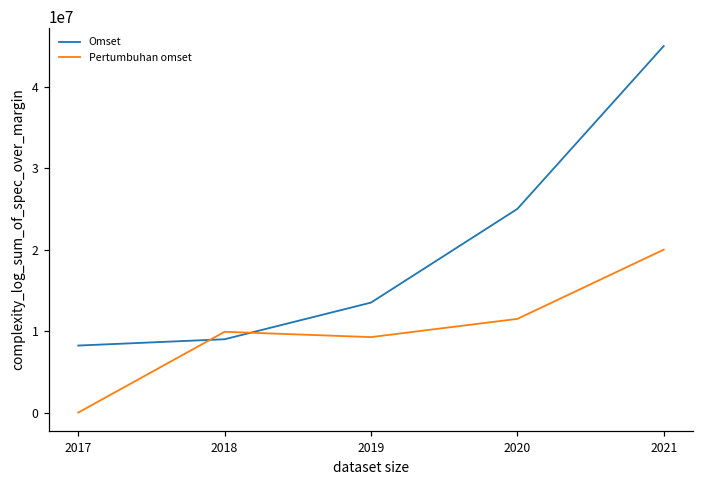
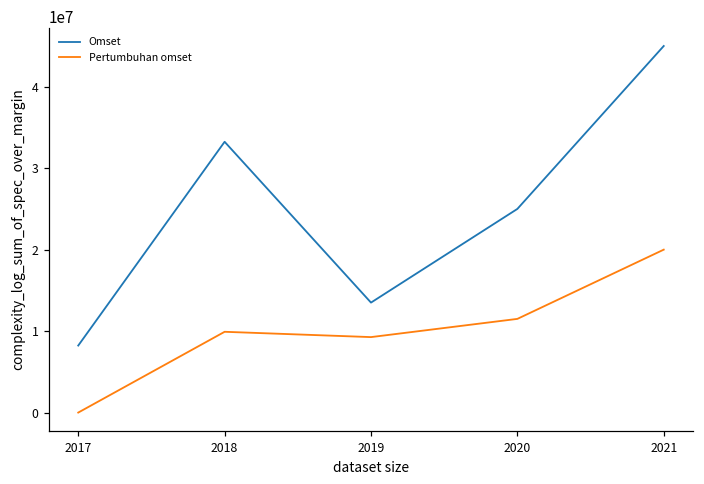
Omset, 2018: 9000000 -> 33000000
